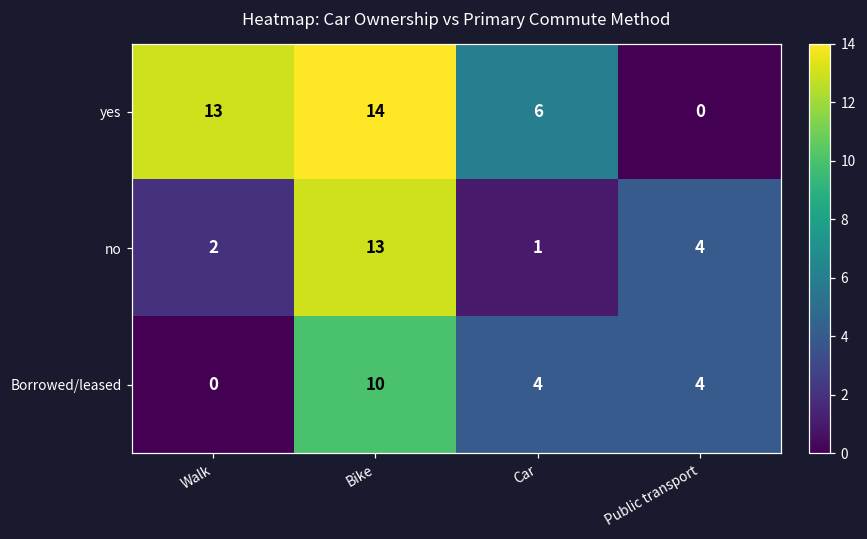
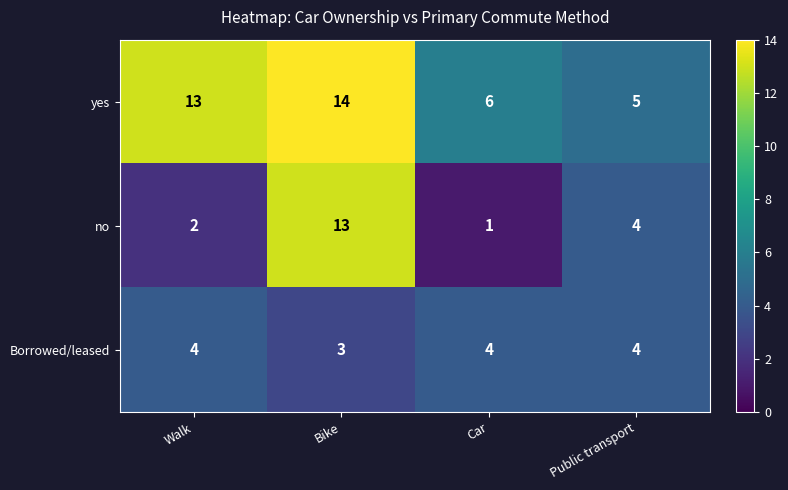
yes, Public transport: 0 -> 5
Borrowed/leased, Walk: 0 -> 4
Borrowed/leased, Bike: 10 -> 3
